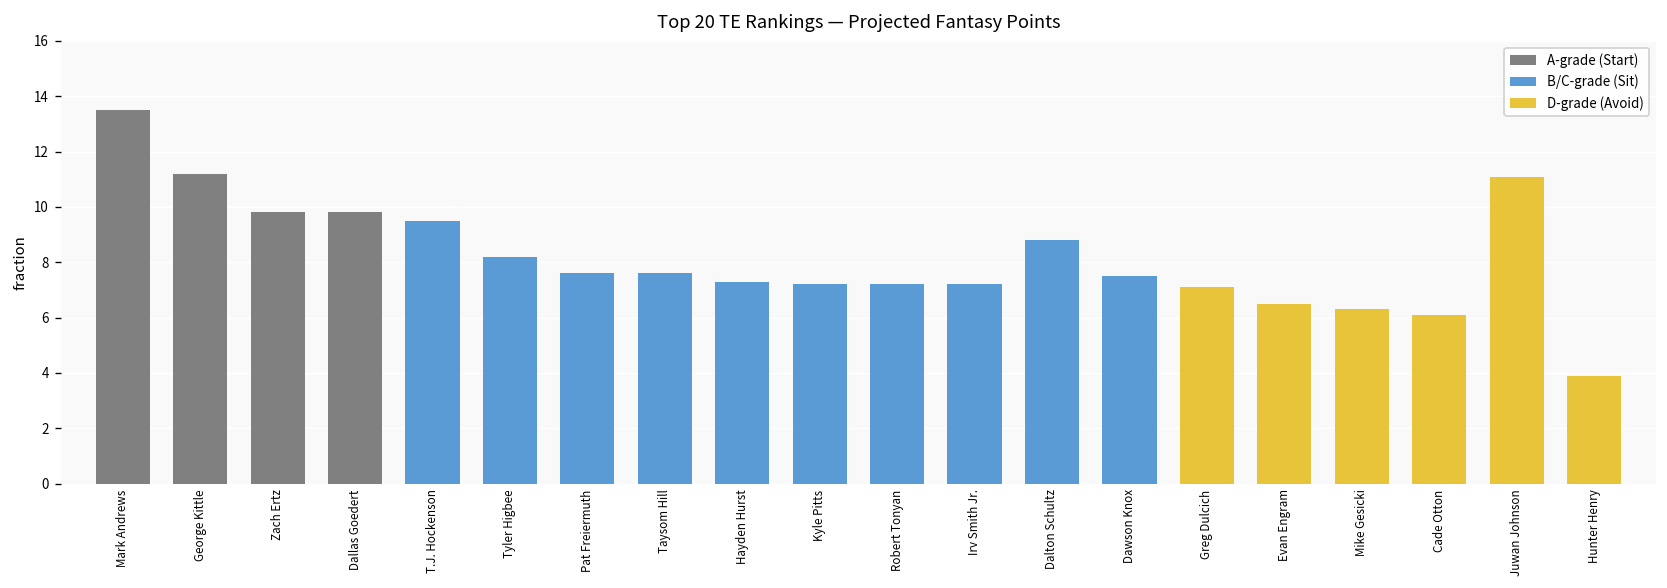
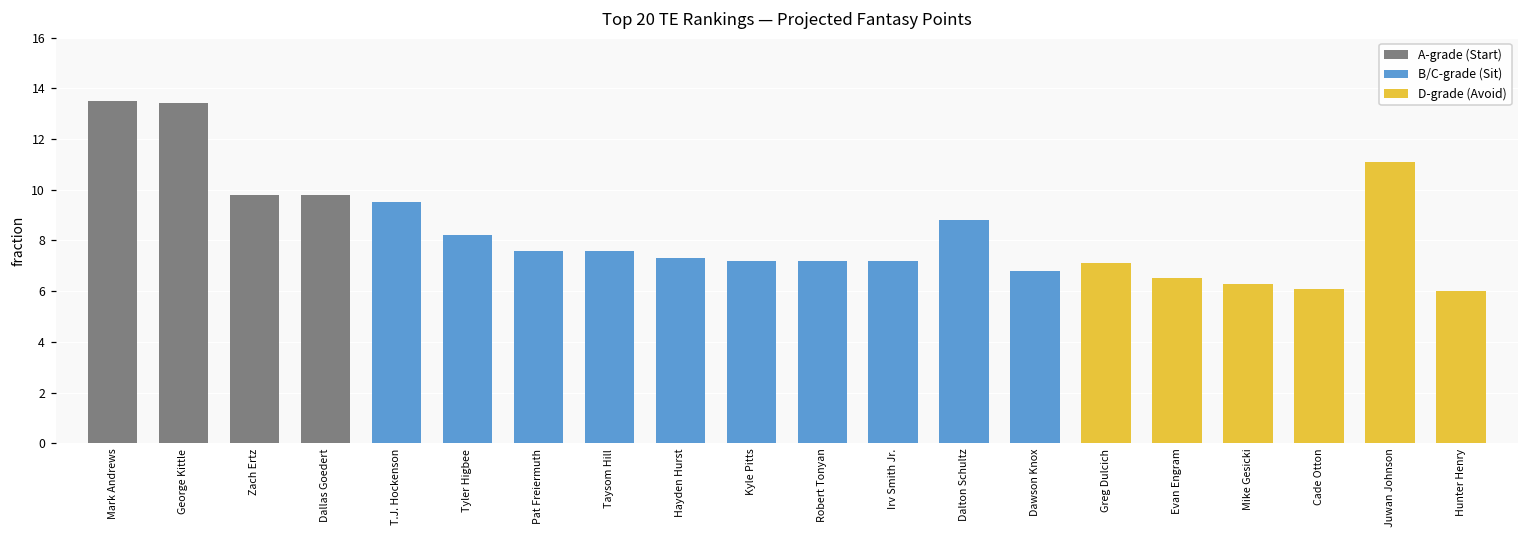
George Kittle: 11.2 -> 13.4
Dawson Knox: 7.5 -> 6.8
Hunter Henry: 3.9 -> 6.0
